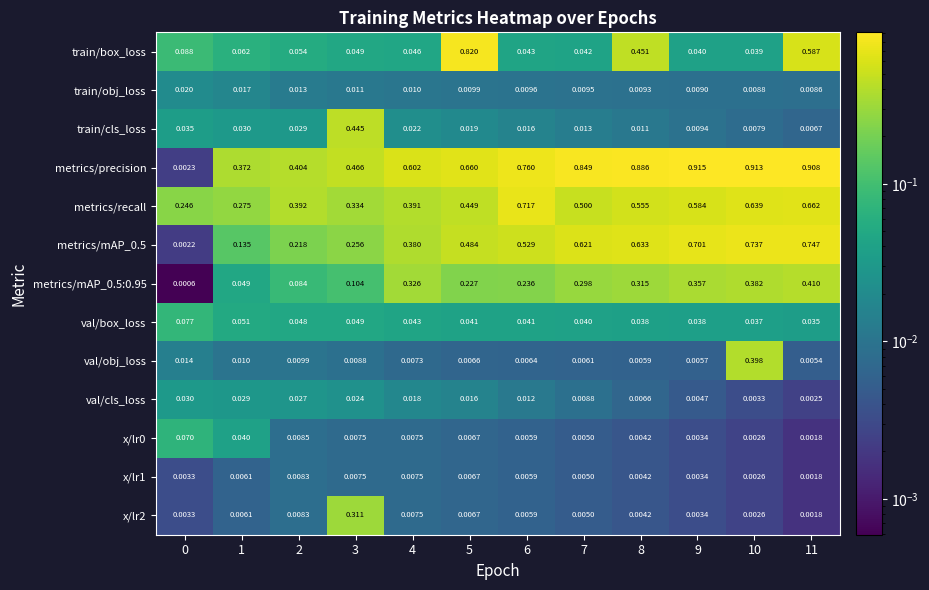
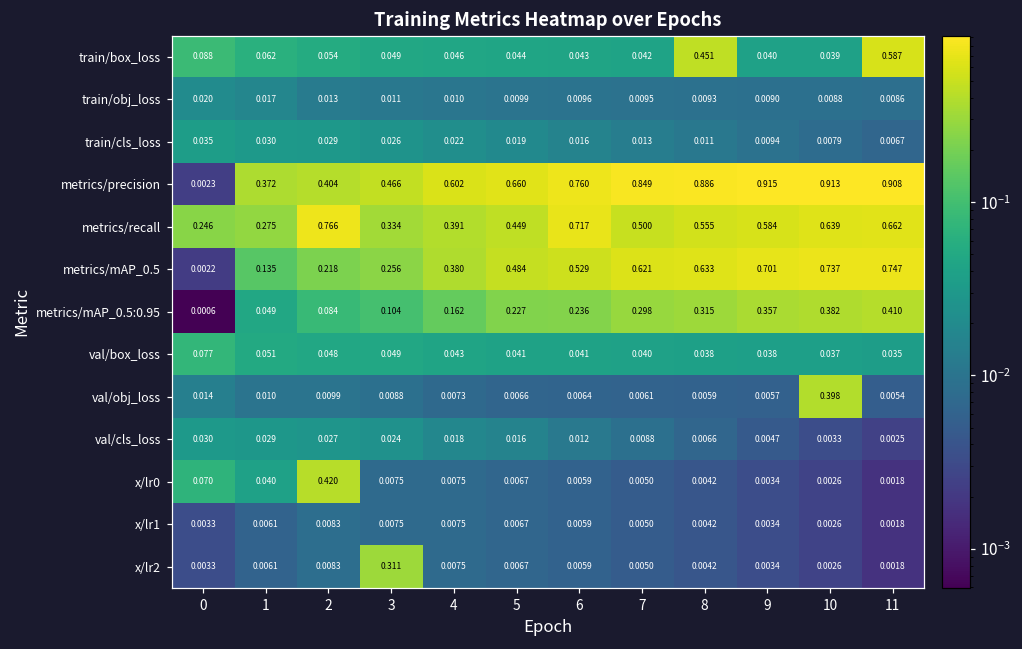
train/box_loss, 5: 0.820 -> 0.044
train/cls_loss, 3: 0.445 -> 0.026
metrics/recall, 2: 0.392 -> 0.766
metrics/mAP_0.5:0.95, 4: 0.326 -> 0.162
x/lr0, 2: 0.0085 -> 0.420
